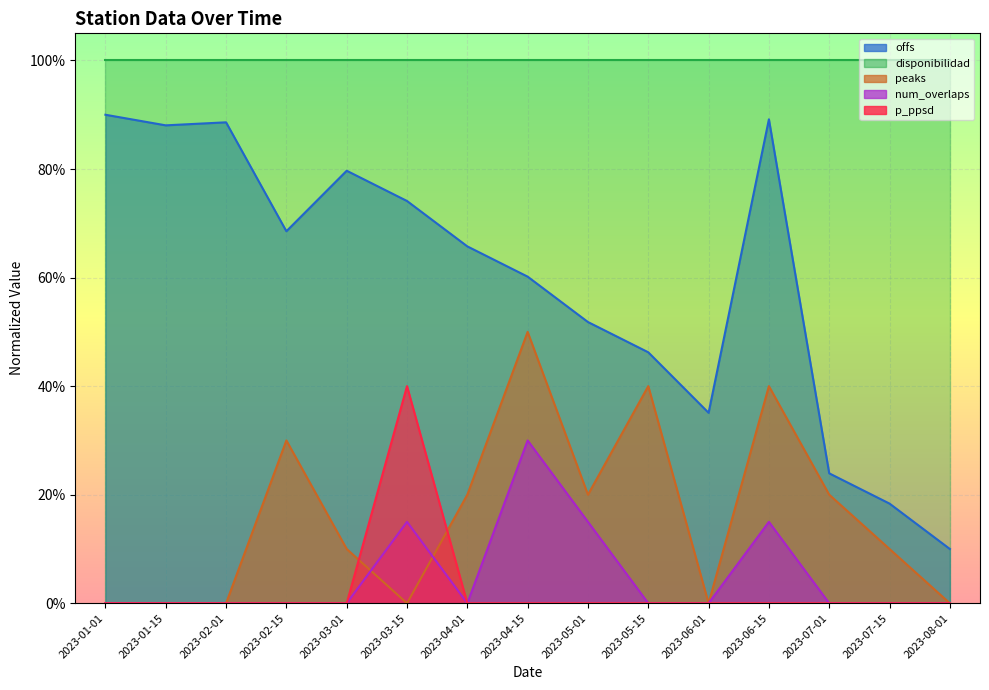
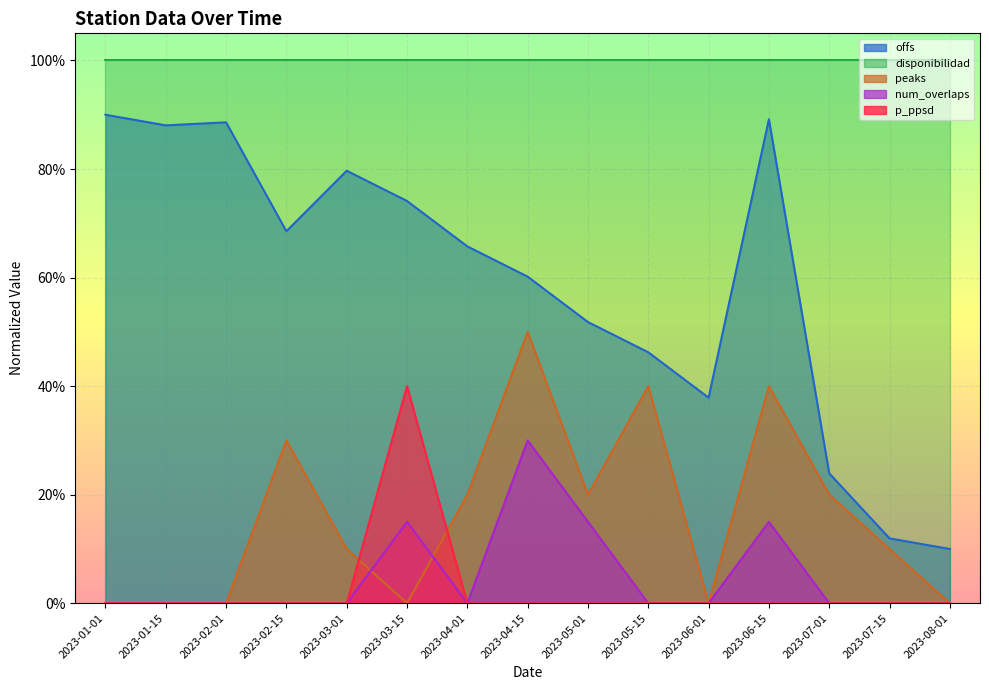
offs, 2023-06-01: 35% -> 38%
offs, 2023-07-15: 18% -> 12%
